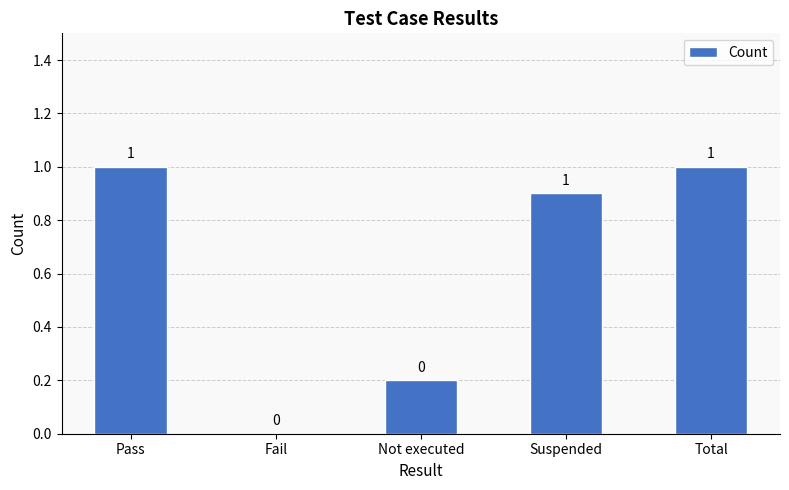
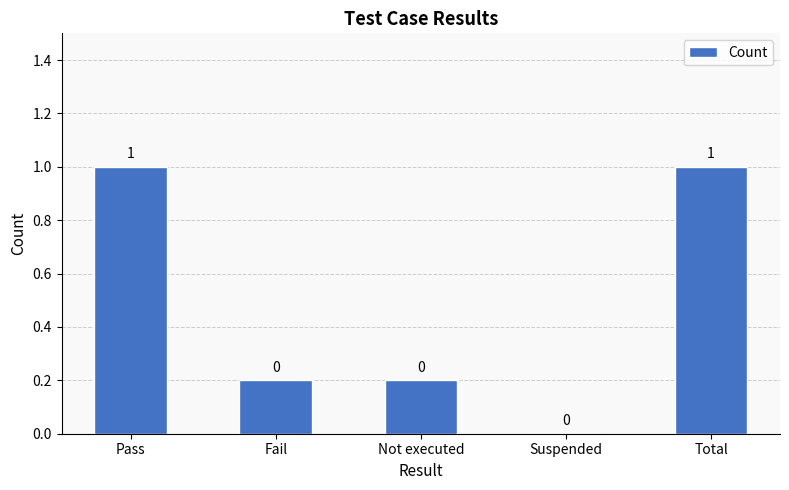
Fail: 0.0 -> 0.2
Suspended: 1 -> 0
